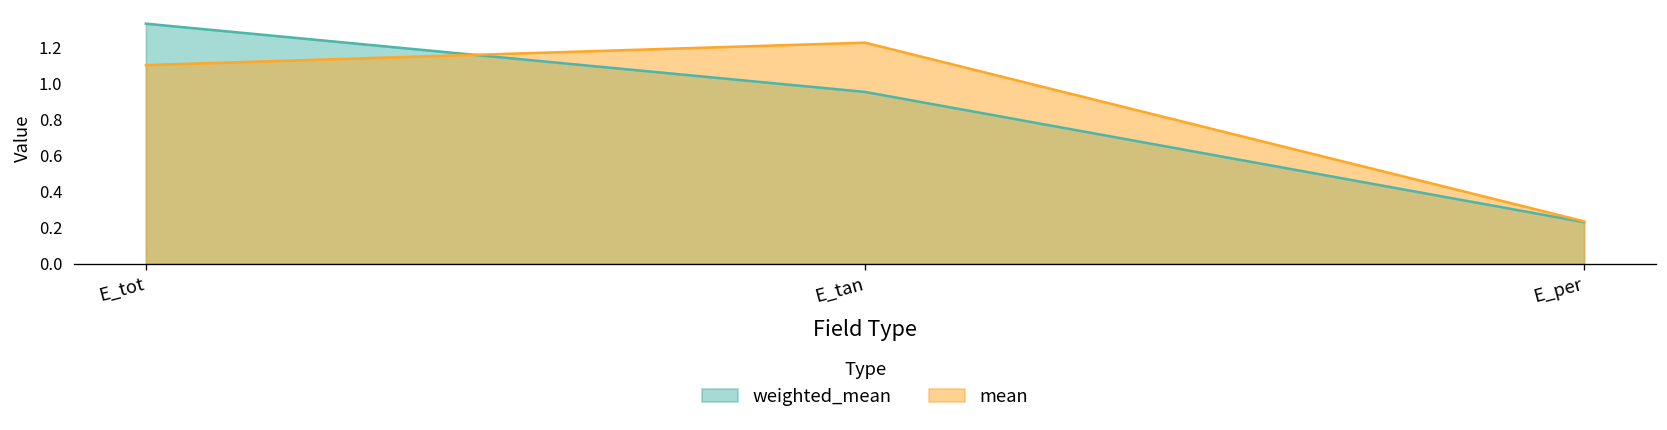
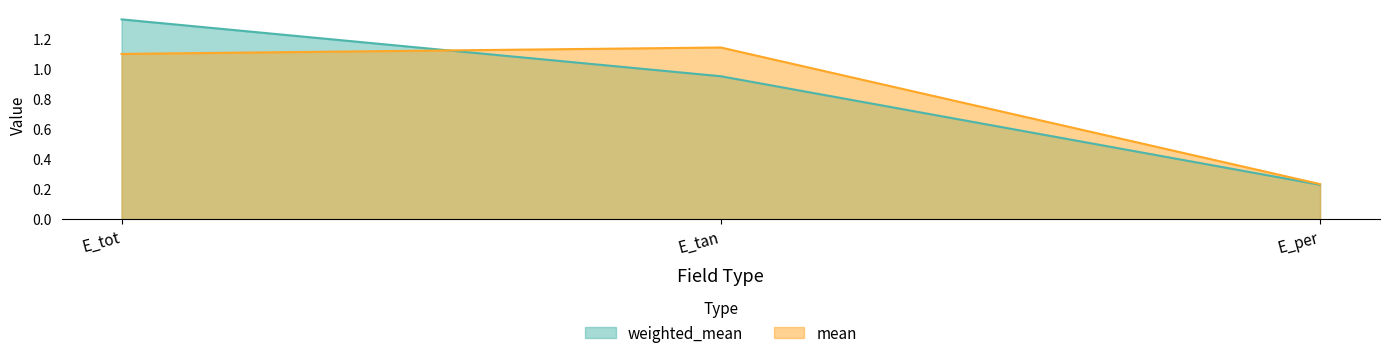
mean, E_tan: 1.23 -> 1.14
